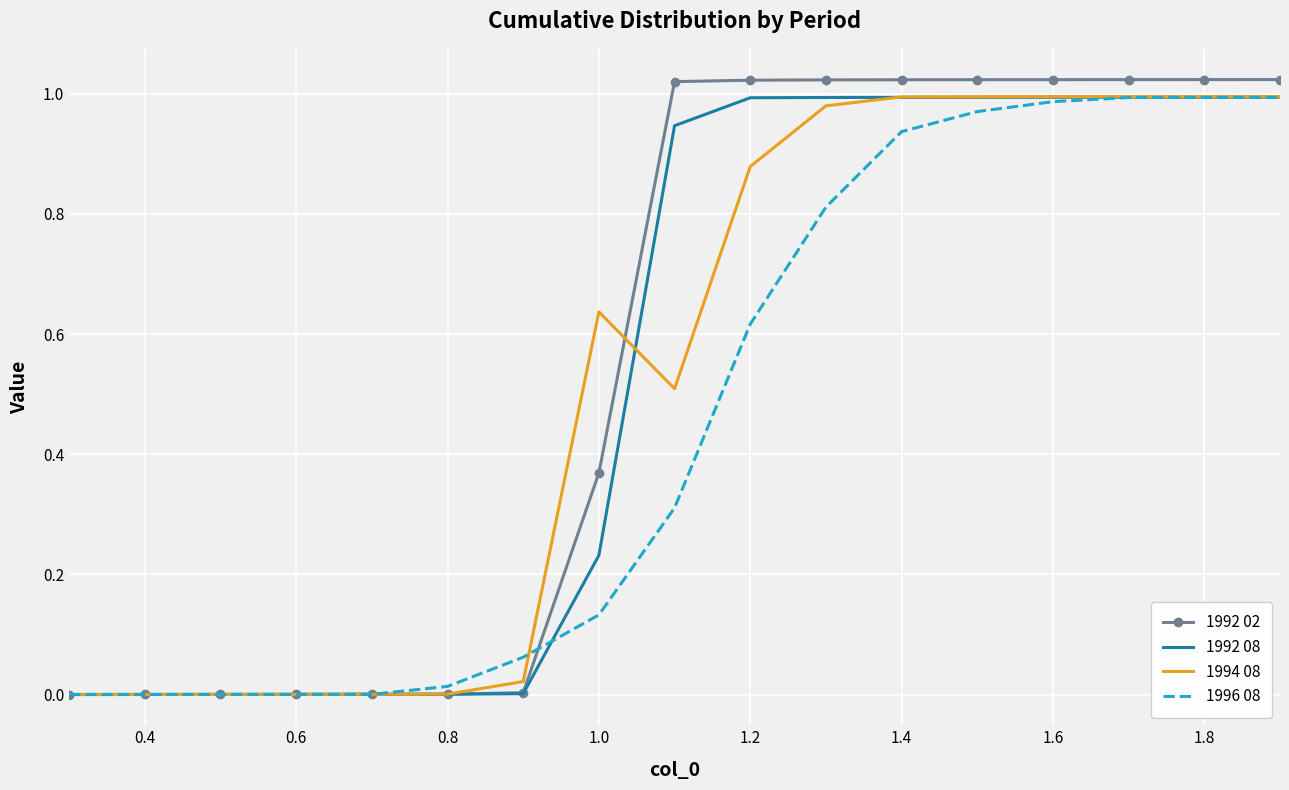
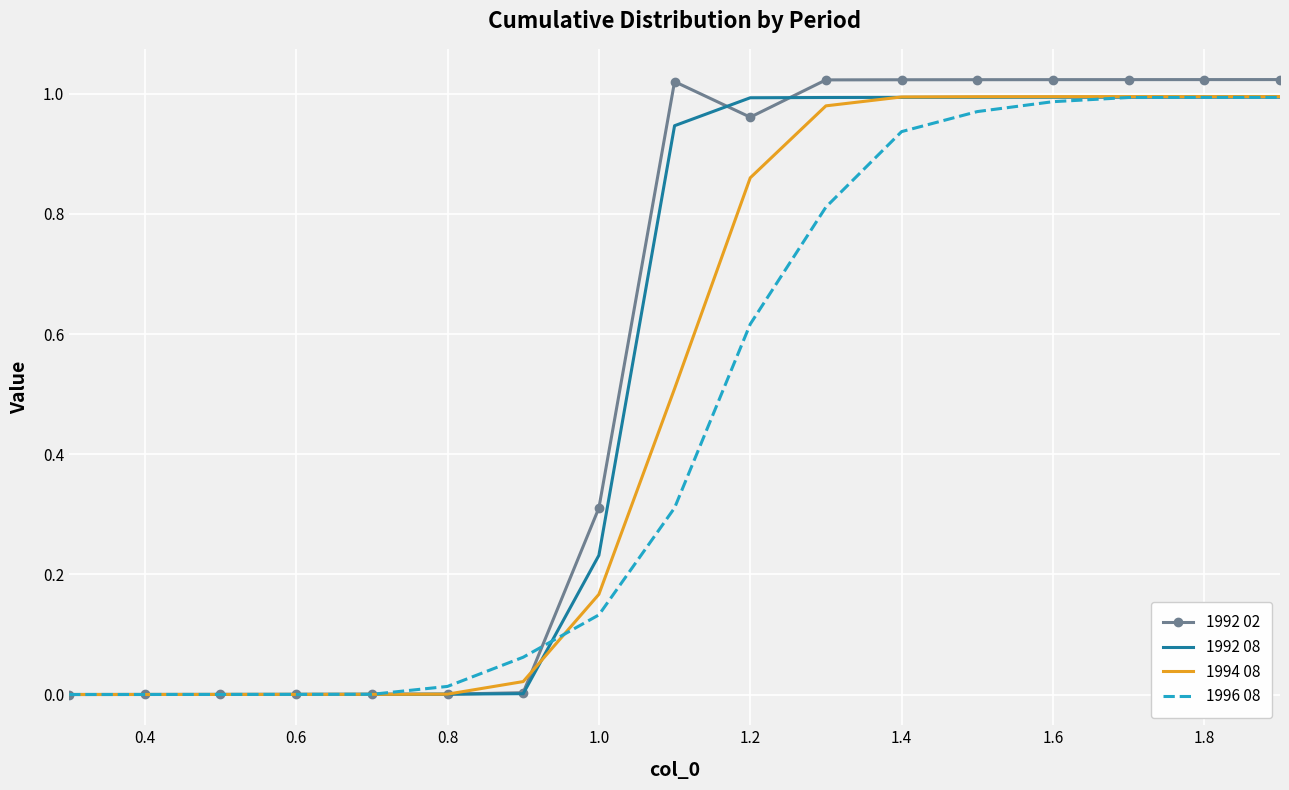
1992 02, 1.0: 0.37 -> 0.31
1994 08, 1.0: 0.64 -> 0.17
1992 02, 1.2: 1.02 -> 0.96
1994 08, 1.2: 0.88 -> 0.86
